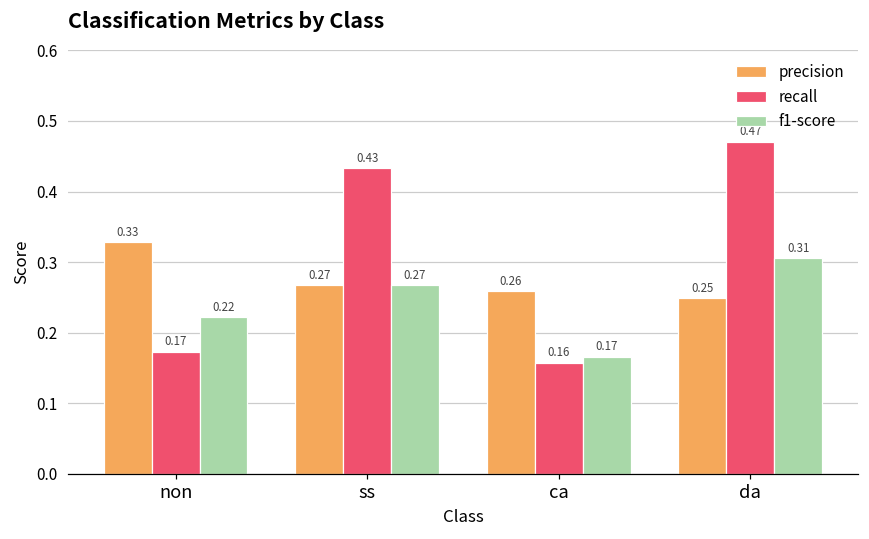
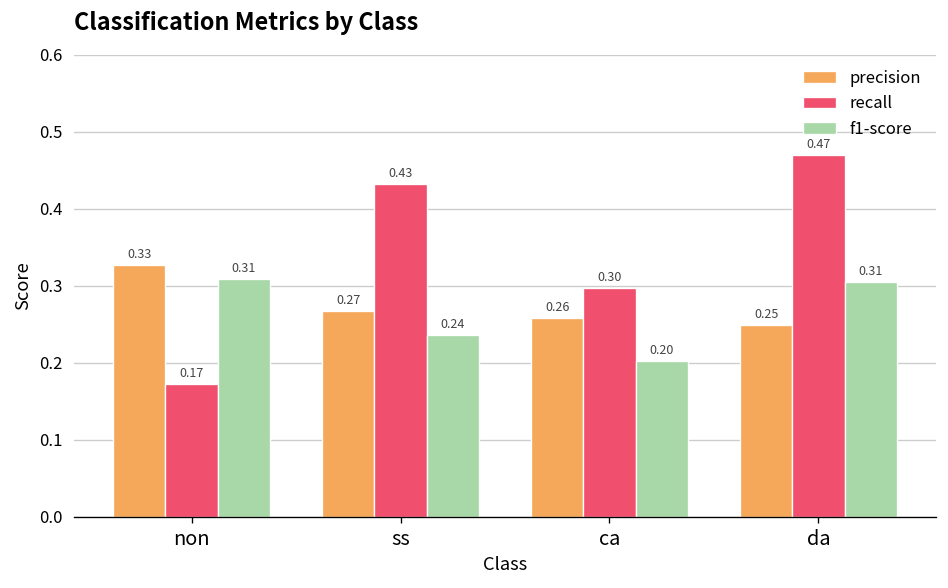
f1-score, non: 0.22 -> 0.31
f1-score, ss: 0.27 -> 0.24
recall, ca: 0.16 -> 0.30
f1-score, ca: 0.17 -> 0.20
